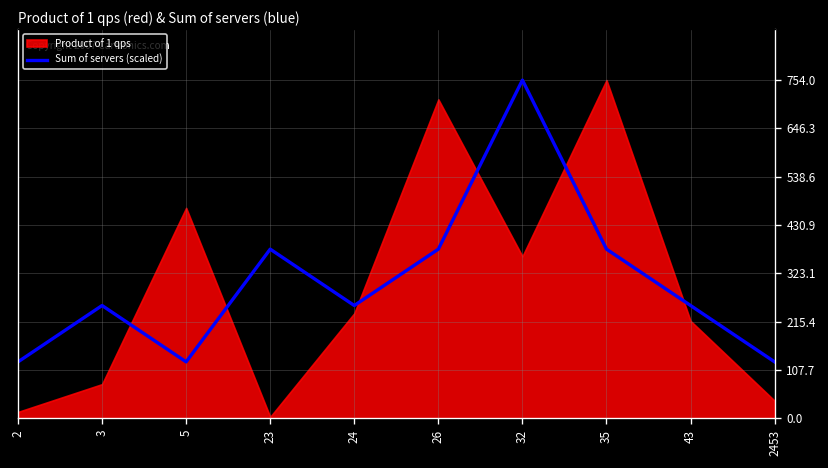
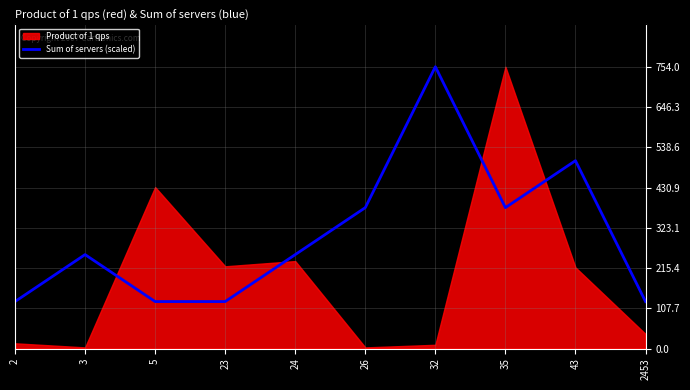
Product of 1 qps, 3: 80 -> 0
Product of 1 qps, 5: 470 -> 430
Sum of servers (scaled), 23: 380 -> 130
Product of 1 qps, 23: 0 -> 220
Product of 1 qps, 26: 710 -> 0
Product of 1 qps, 32: 360 -> 10
Sum of servers (scaled), 43: 250 -> 500
